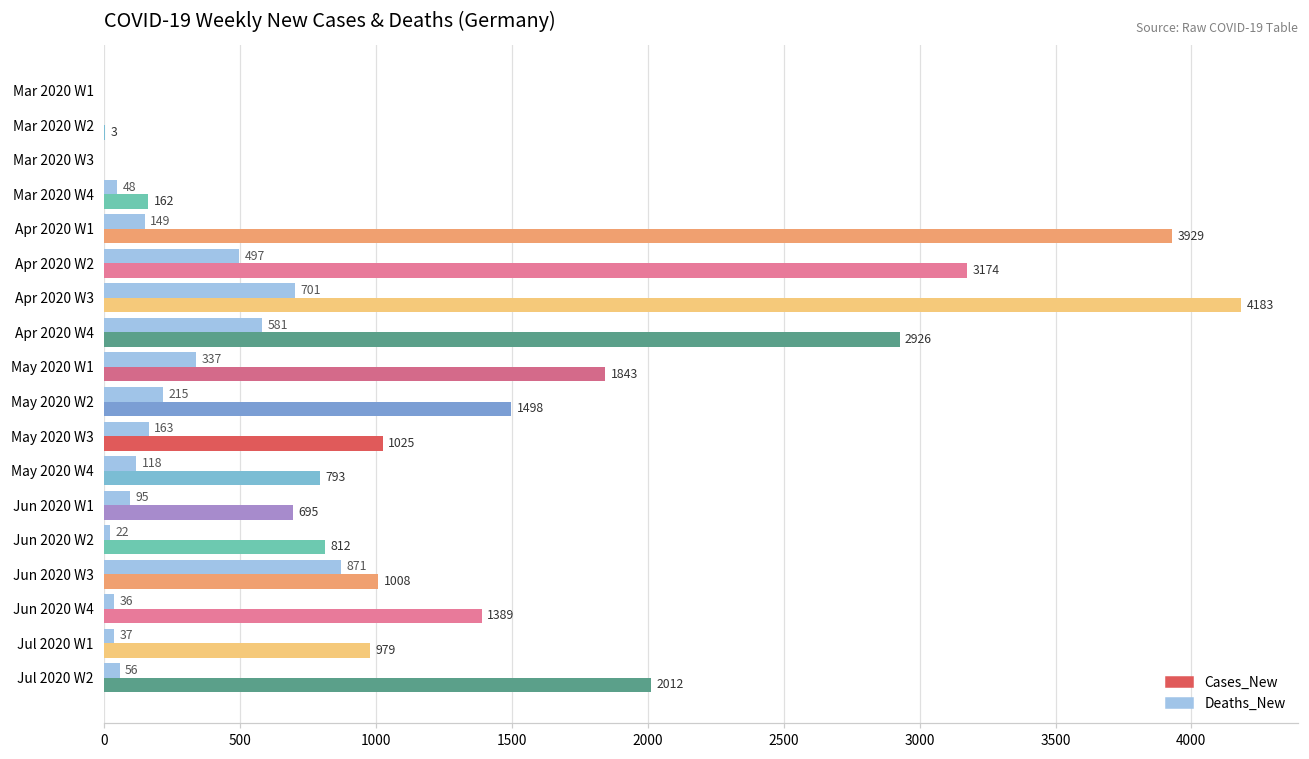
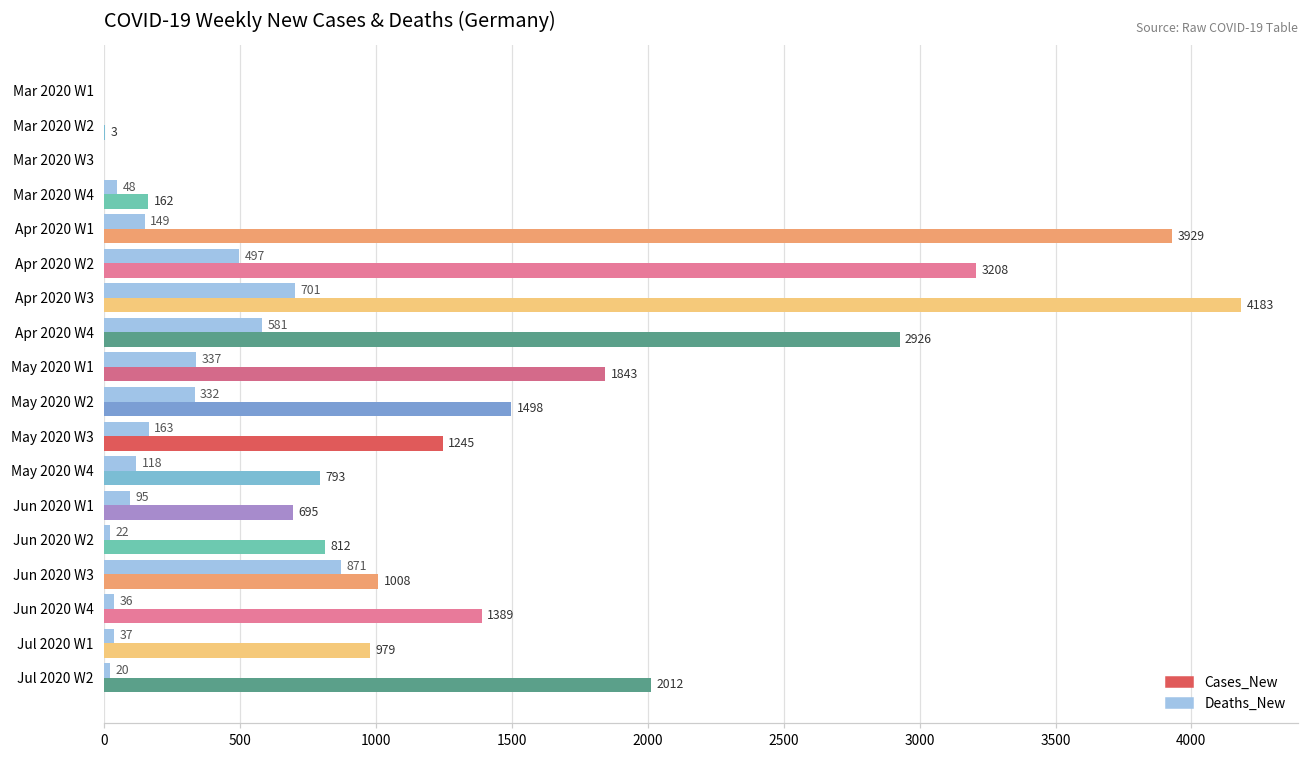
Cases_New, Apr 2020 W2: 3174 -> 3208
Deaths_New, May 2020 W2: 215 -> 332
Cases_New, May 2020 W3: 1025 -> 1245
Deaths_New, Jul 2020 W2: 56 -> 20
